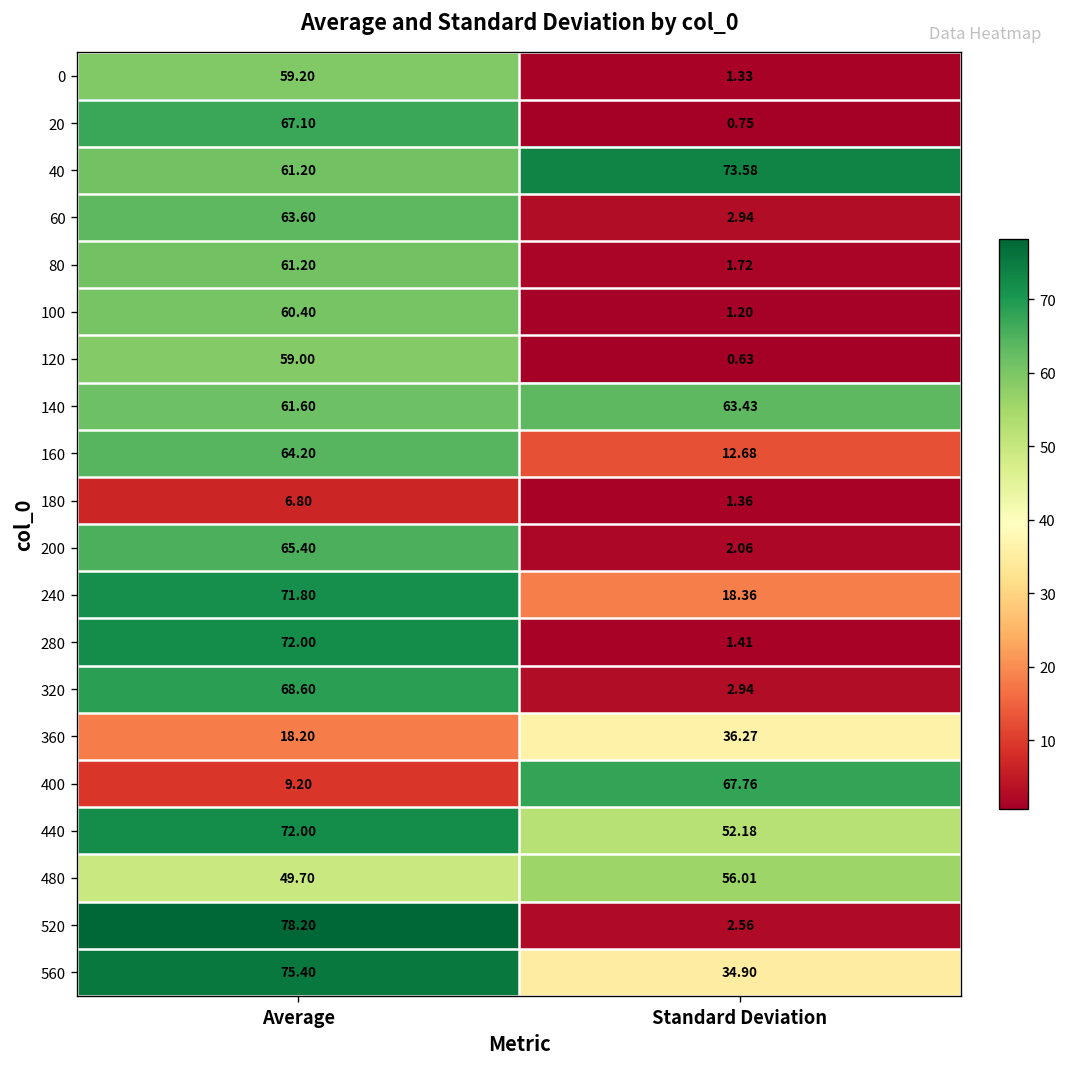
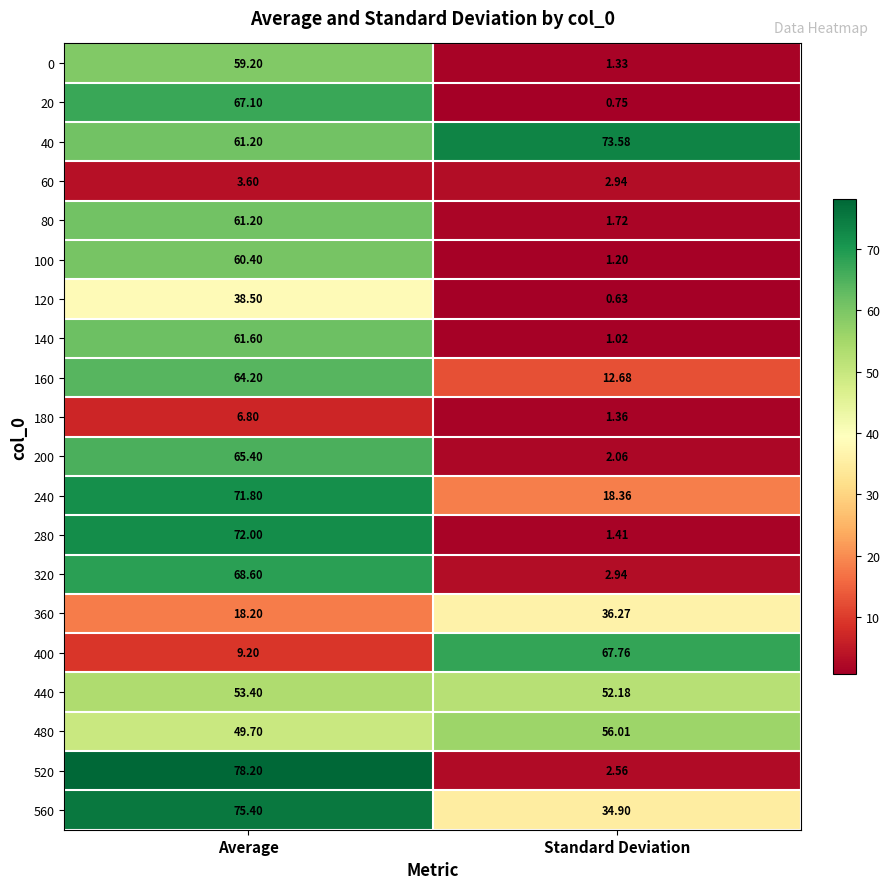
60, Average: 63.60 -> 3.60
120, Average: 59.00 -> 38.50
140, Standard Deviation: 63.43 -> 1.02
440, Average: 72.00 -> 53.40
